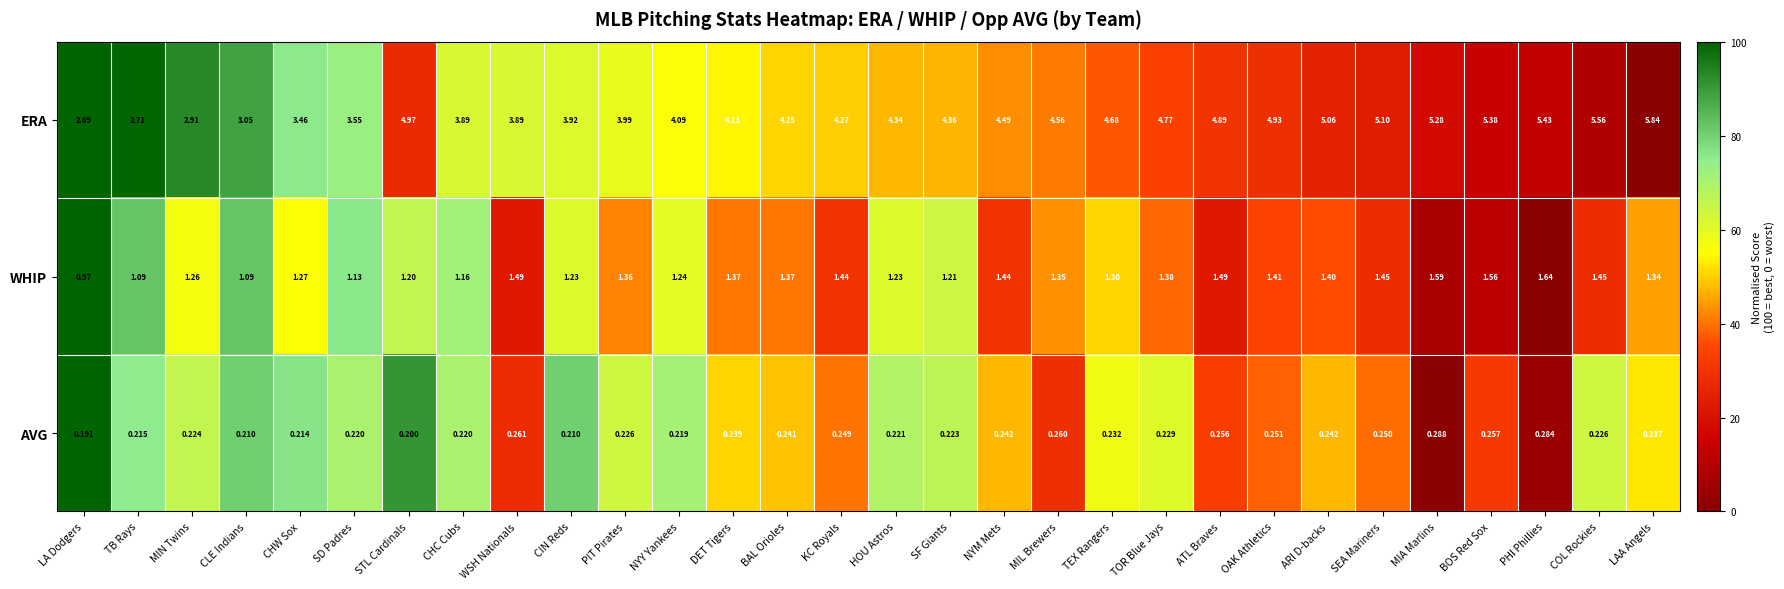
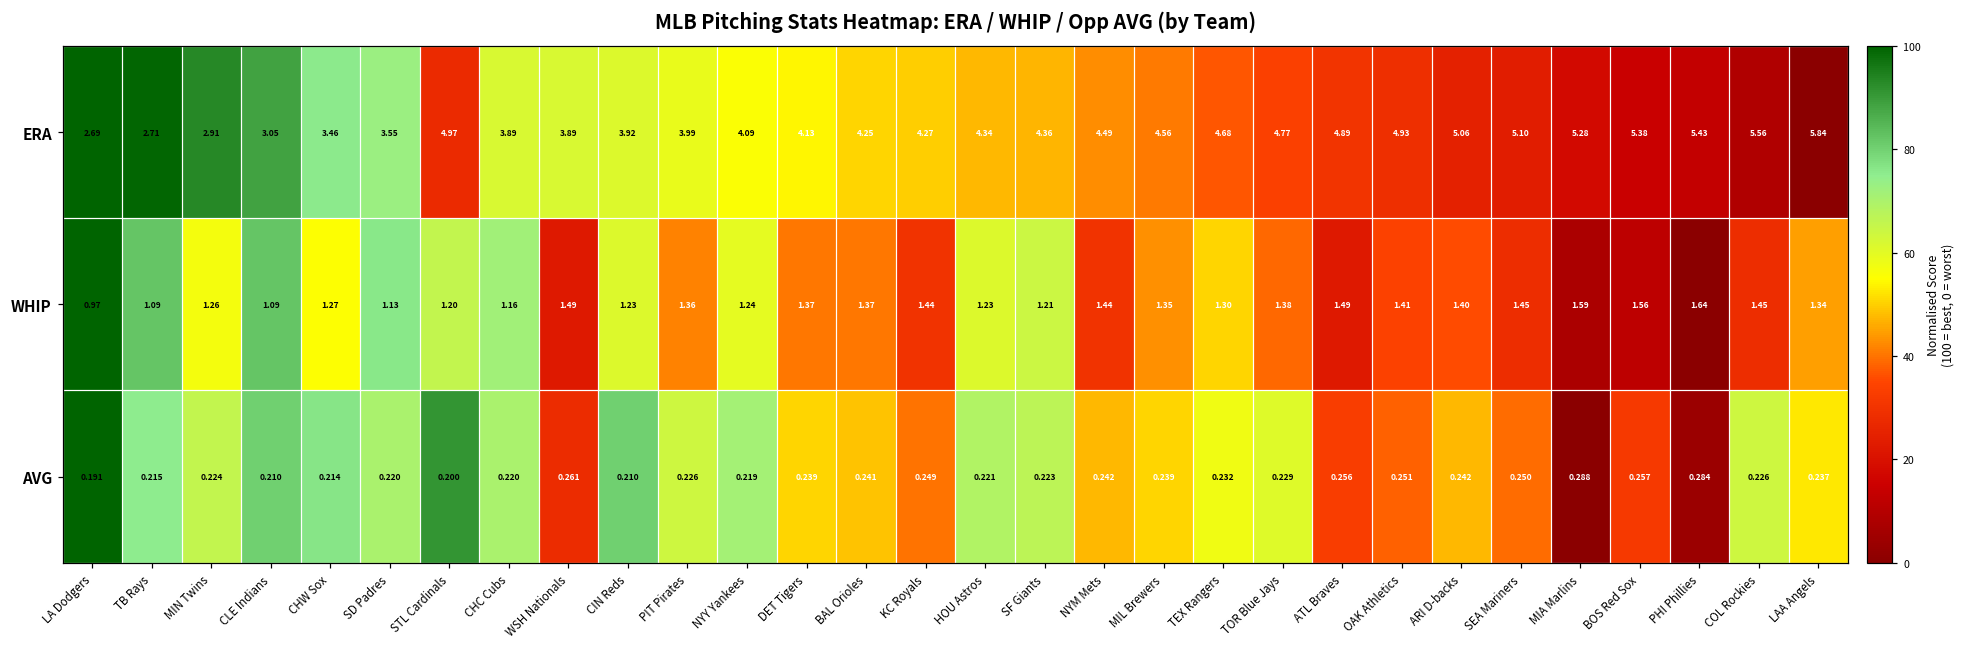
AVG, MIL Brewers: 0.260 -> 0.239
